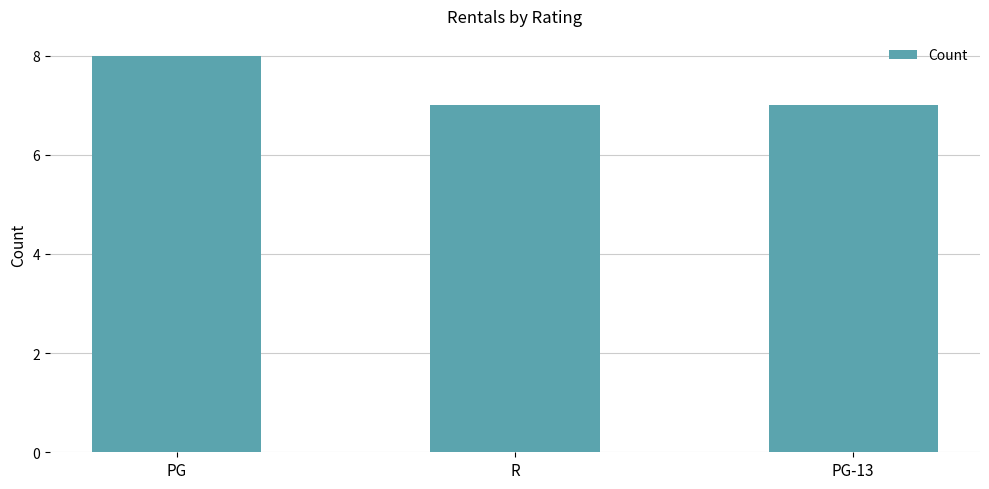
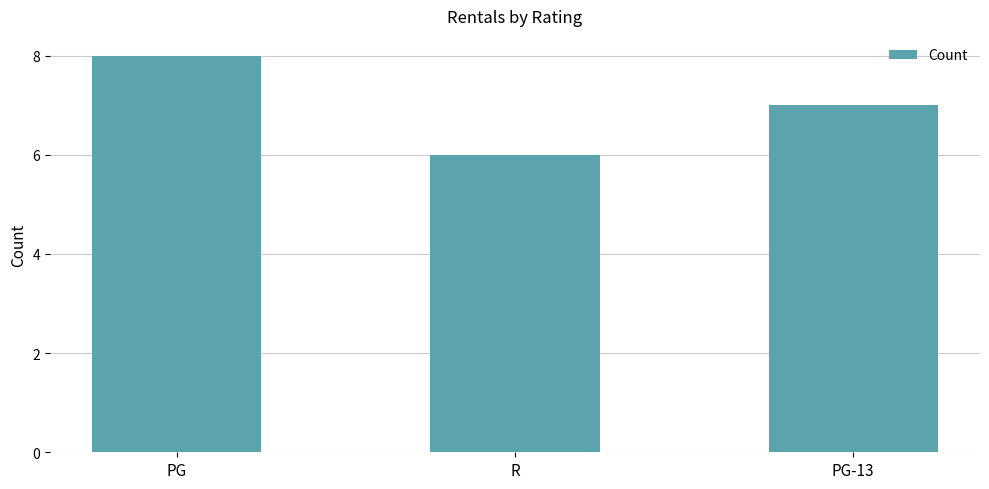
R: 7 -> 6
